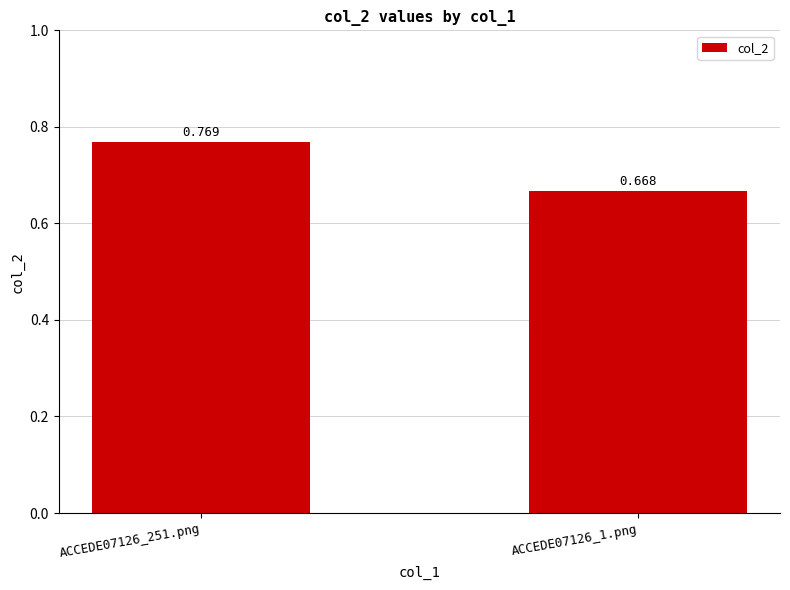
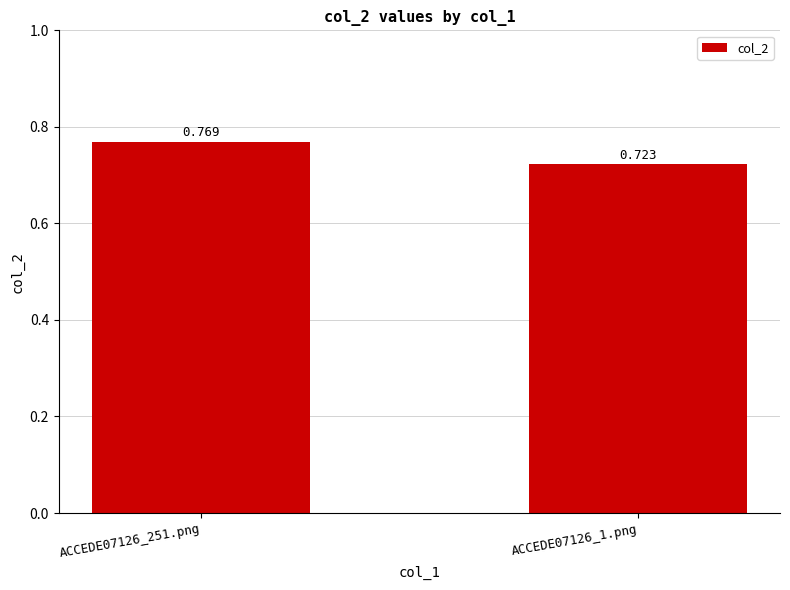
ACCEDE07126_1.png: 0.668 -> 0.723
